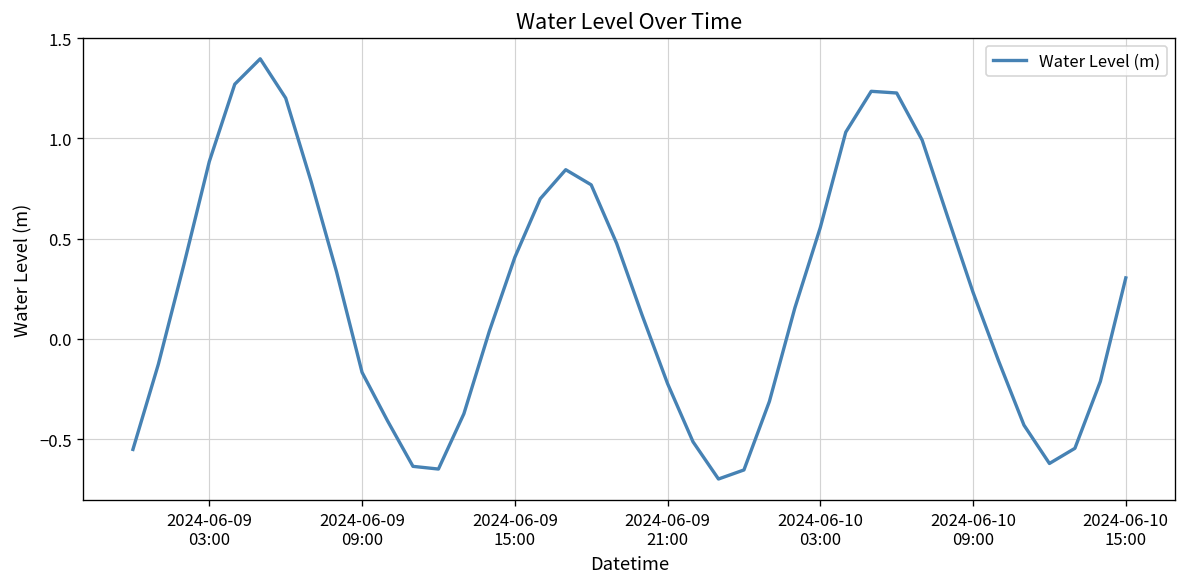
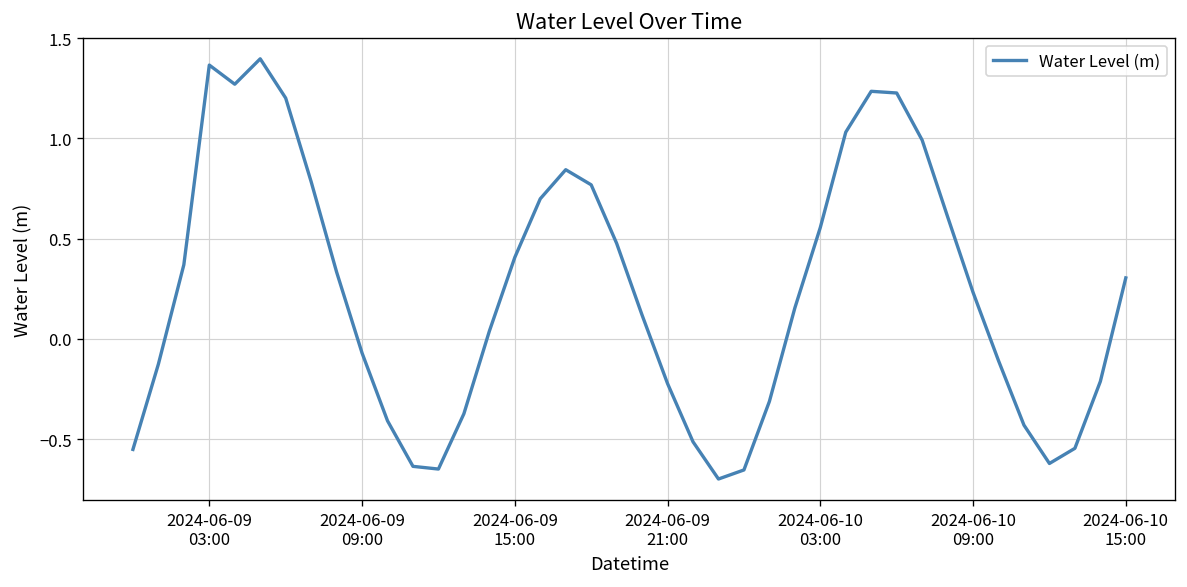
2024-06-09 03:00: 0.88 -> 1.37
2024-06-09 09:00: -0.17 -> -0.07
